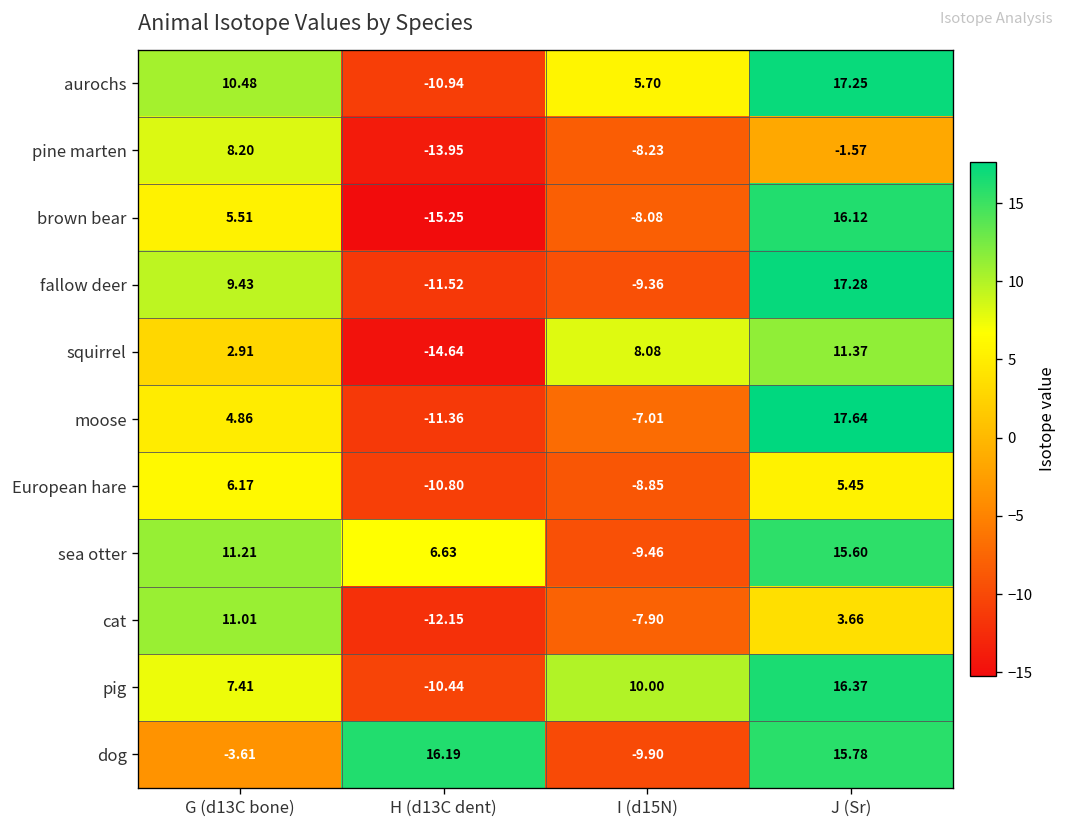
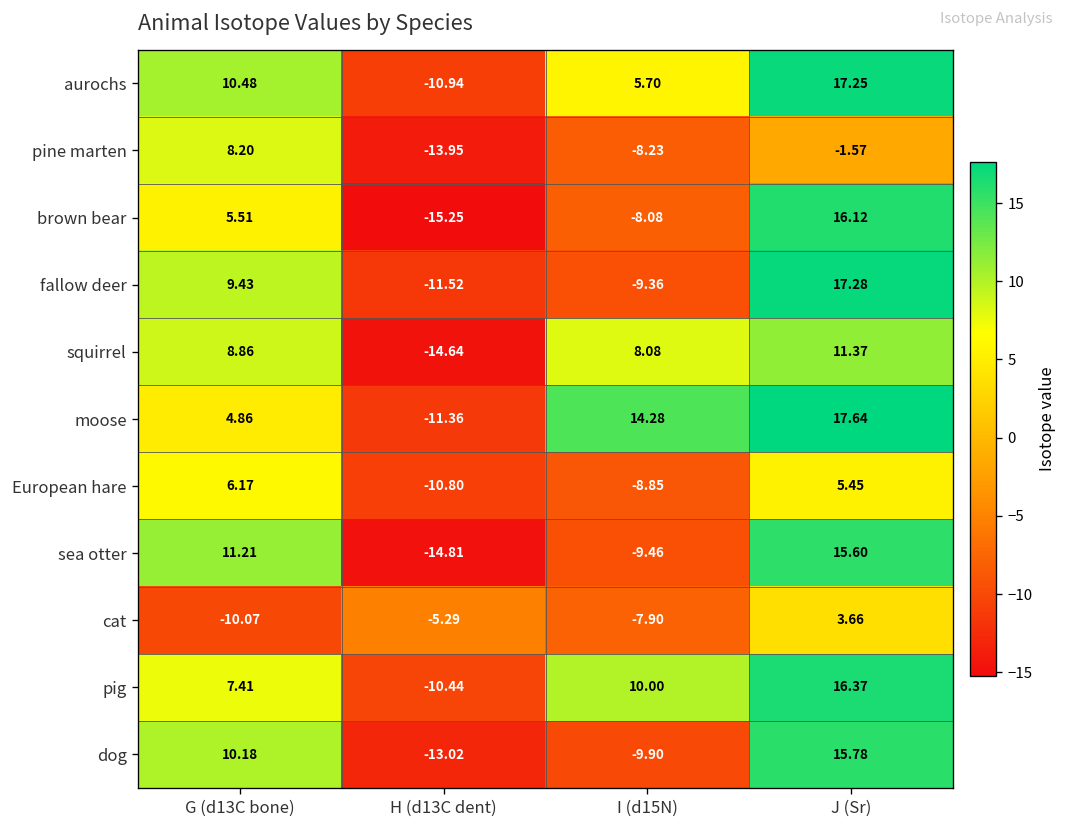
squirrel, G (d13C bone): 2.91 -> 8.86
moose, I (d15N): -7.01 -> 14.28
sea otter, H (d13C dent): 6.63 -> -14.81
cat, G (d13C bone): 11.01 -> -10.07
cat, H (d13C dent): -12.15 -> -5.29
dog, G (d13C bone): -3.61 -> 10.18
dog, H (d13C dent): 16.19 -> -13.02
